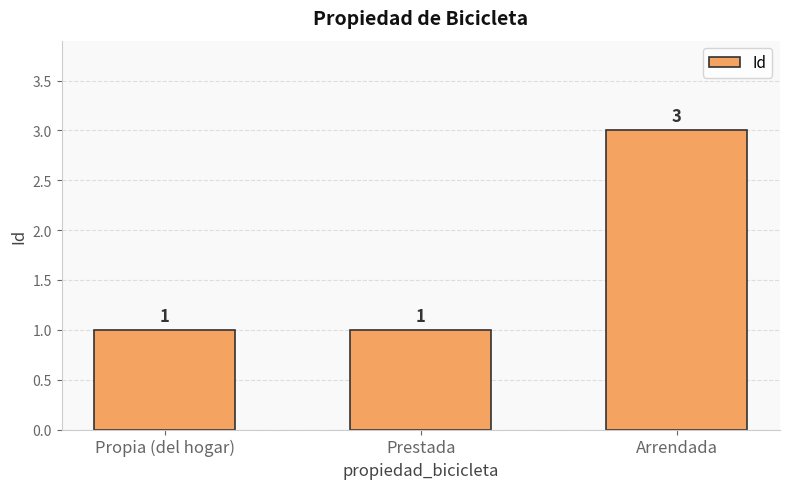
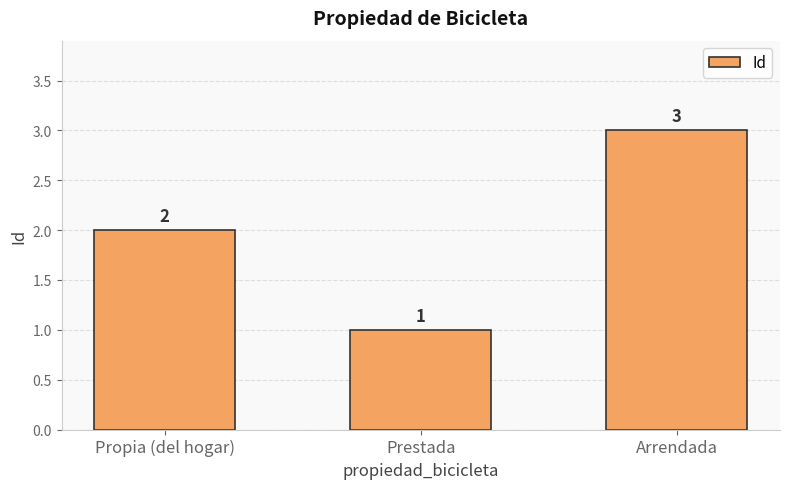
Propia (del hogar): 1 -> 2
